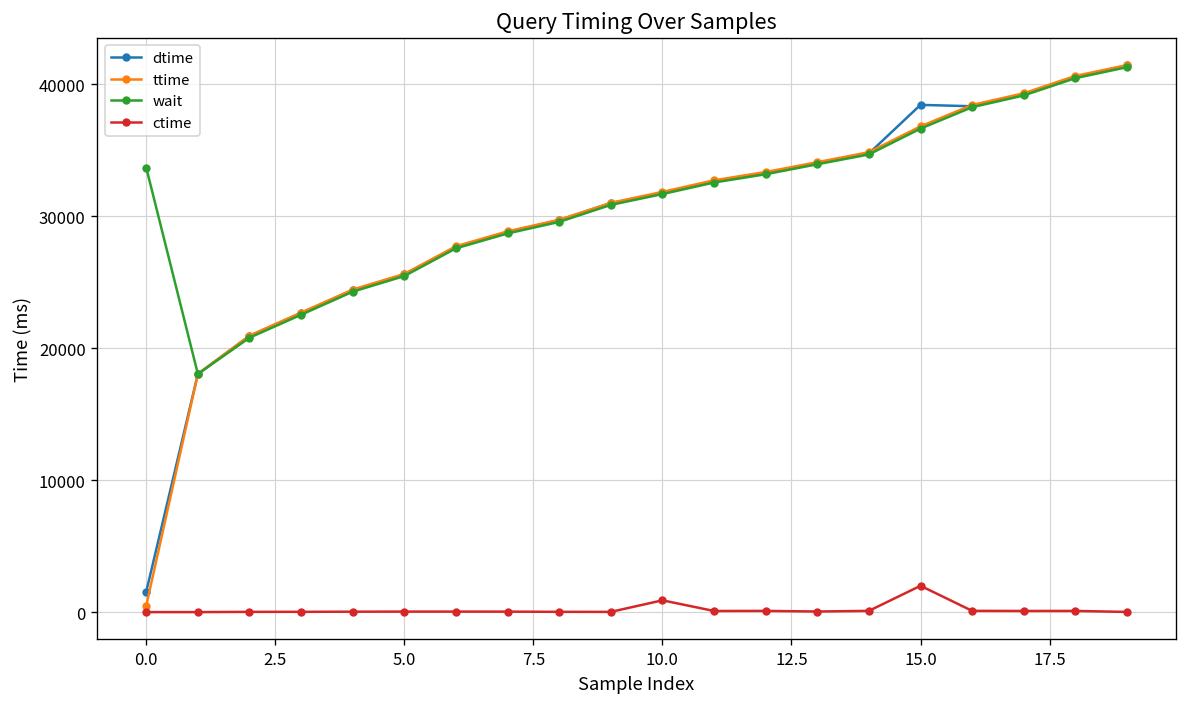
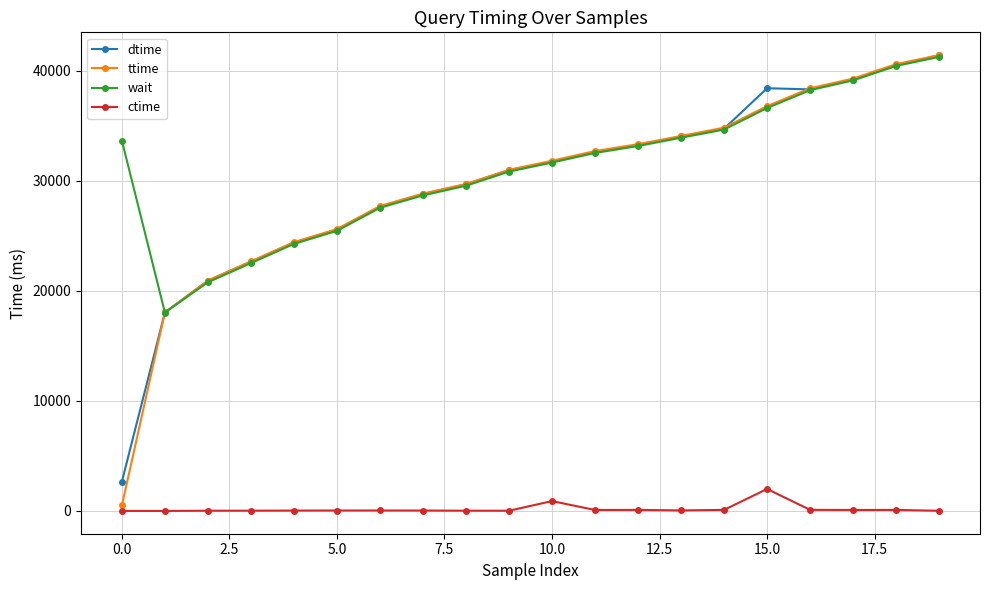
dtime, 0.0: 1600 -> 2700
